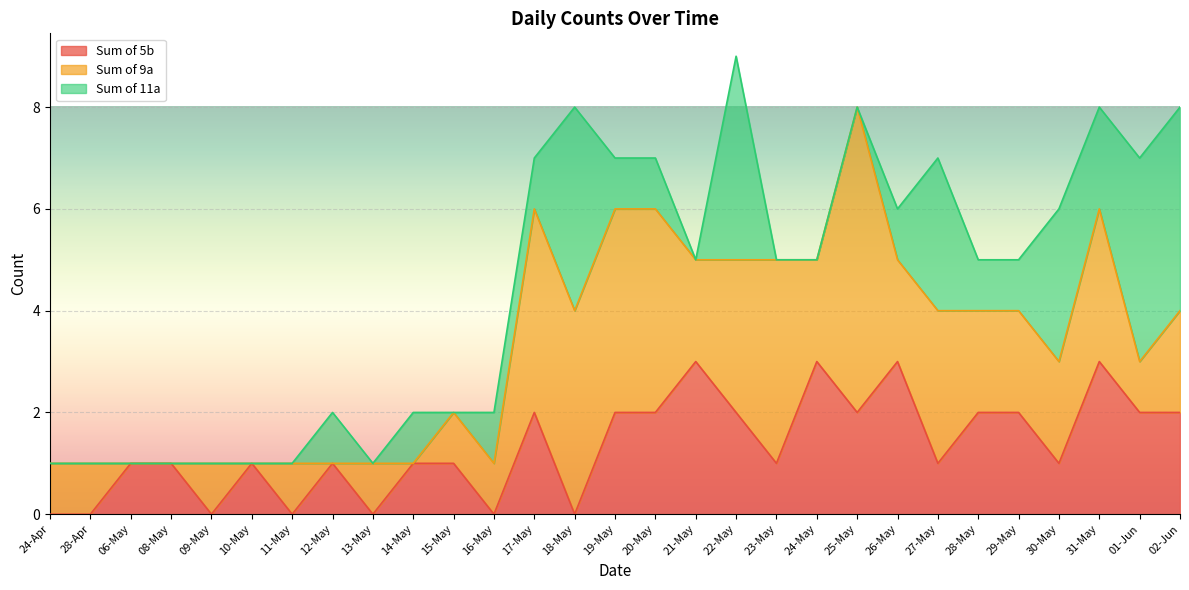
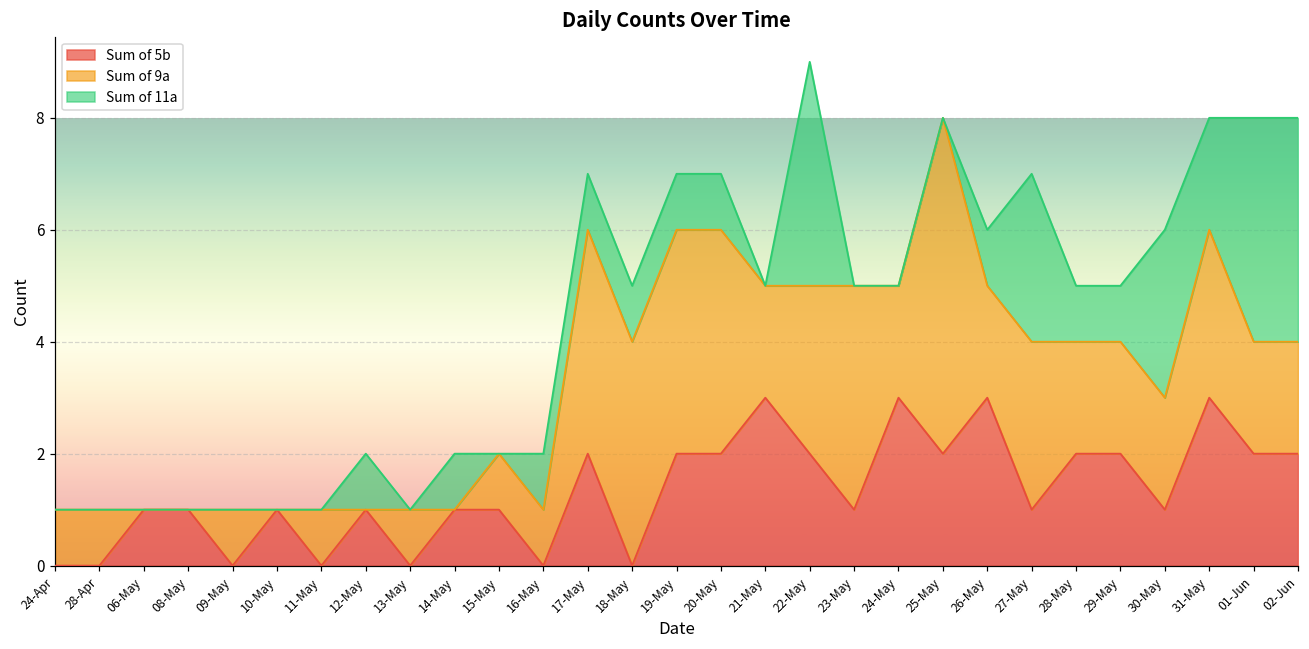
Sum of 11a, 18-May: 4 -> 1
Sum of 9a, 01-Jun: 1 -> 2
